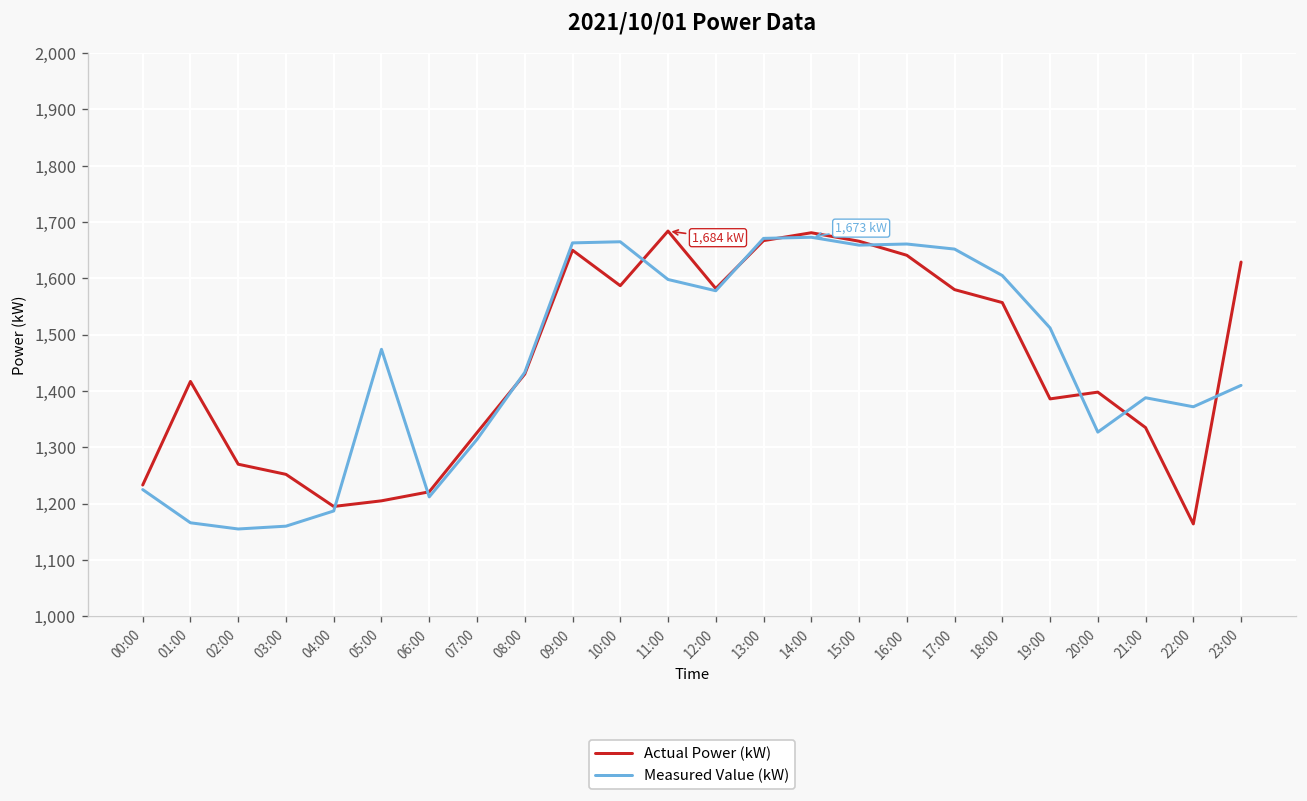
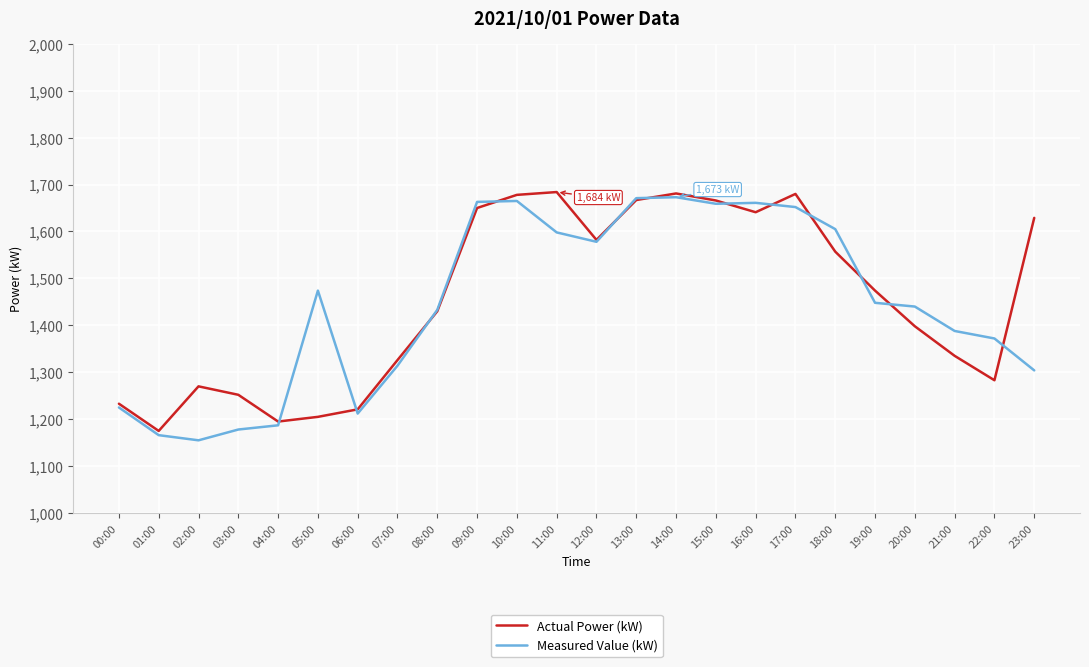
Actual Power (kW), 01:00: 1,420 -> 1,180
Measured Value (kW), 03:00: 1,160 -> 1,180
Actual Power (kW), 10:00: 1,590 -> 1,680
Actual Power (kW), 17:00: 1,580 -> 1,680
Actual Power (kW), 19:00: 1,390 -> 1,470
Measured Value (kW), 19:00: 1,510 -> 1,450
Measured Value (kW), 20:00: 1,330 -> 1,440
Actual Power (kW), 22:00: 1,160 -> 1,280
Measured Value (kW), 23:00: 1,410 -> 1,300
